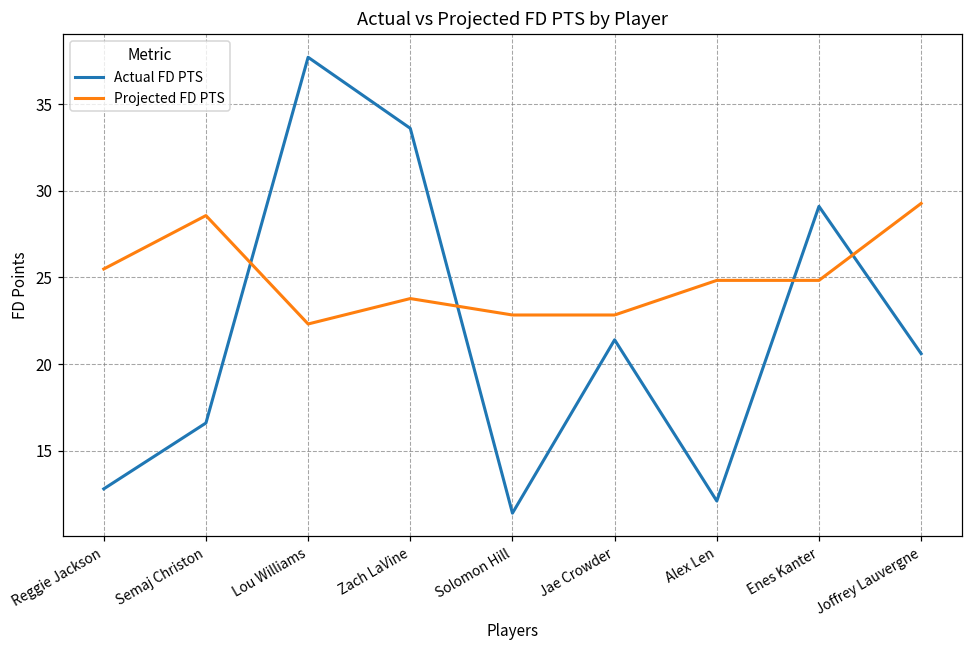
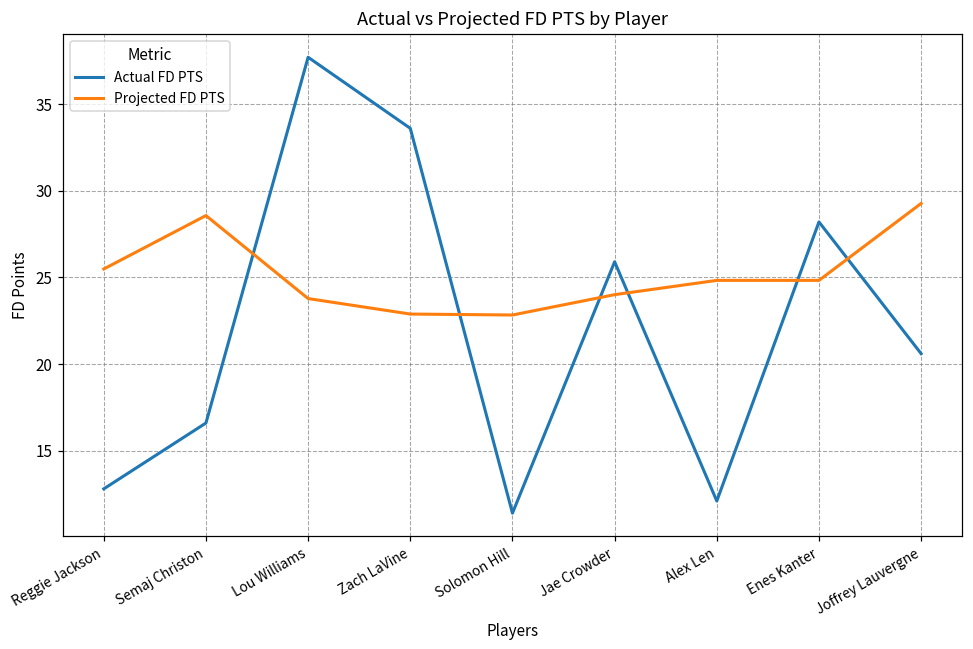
Projected FD PTS, Lou Williams: 22.3 -> 23.8
Projected FD PTS, Zach LaVine: 23.8 -> 22.9
Actual FD PTS, Jae Crowder: 21.4 -> 25.9
Projected FD PTS, Jae Crowder: 22.8 -> 24.0
Actual FD PTS, Enes Kanter: 29.1 -> 28.2
